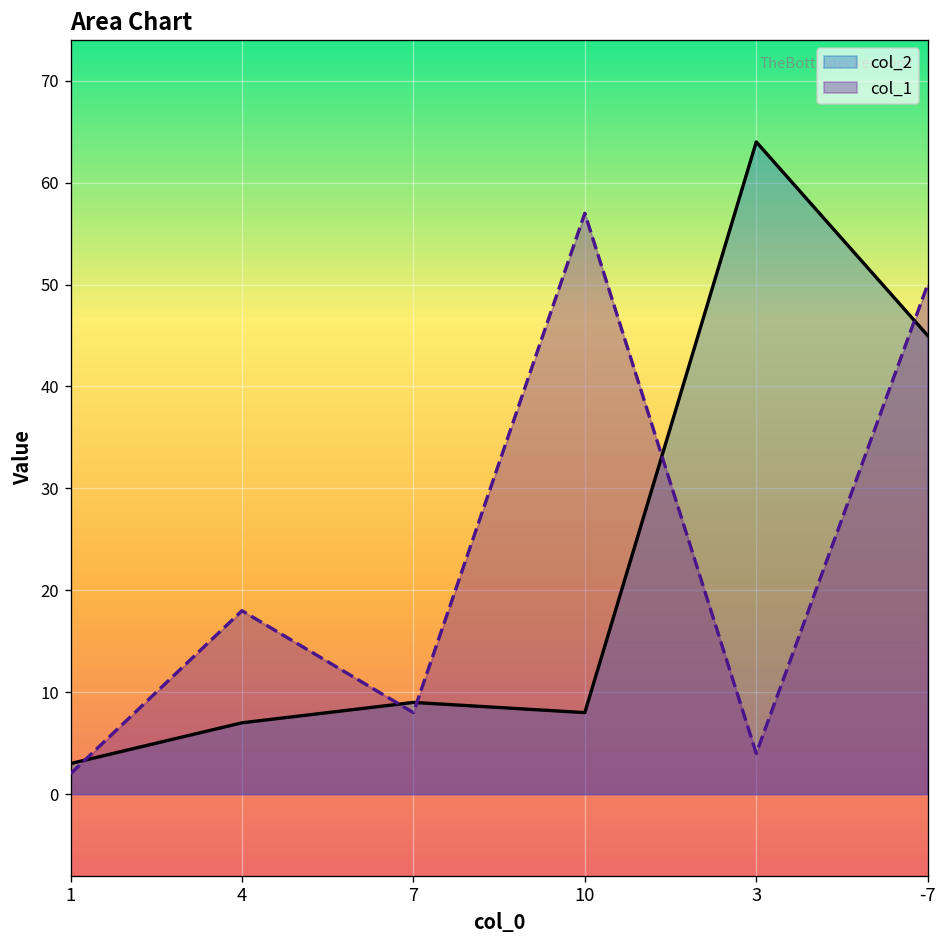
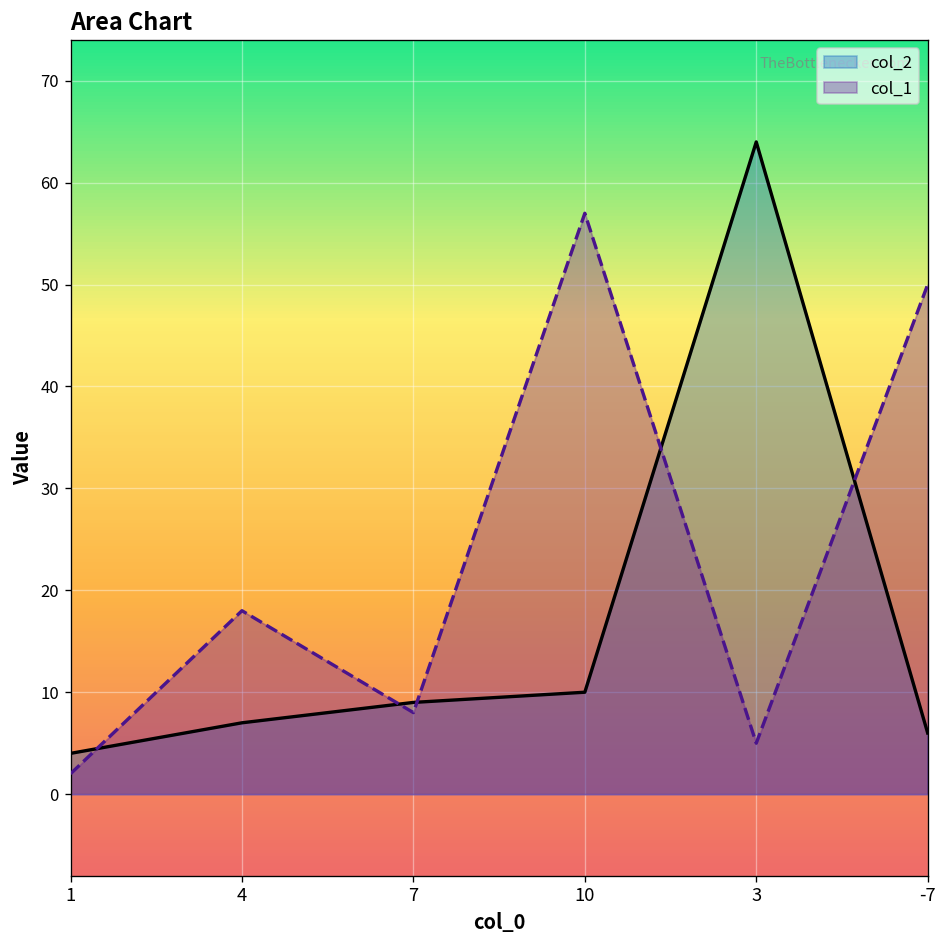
col_2, 1: 3 -> 4
col_2, 10: 8 -> 10
col_1, 3: 4 -> 5
col_2, -7: 45 -> 6
